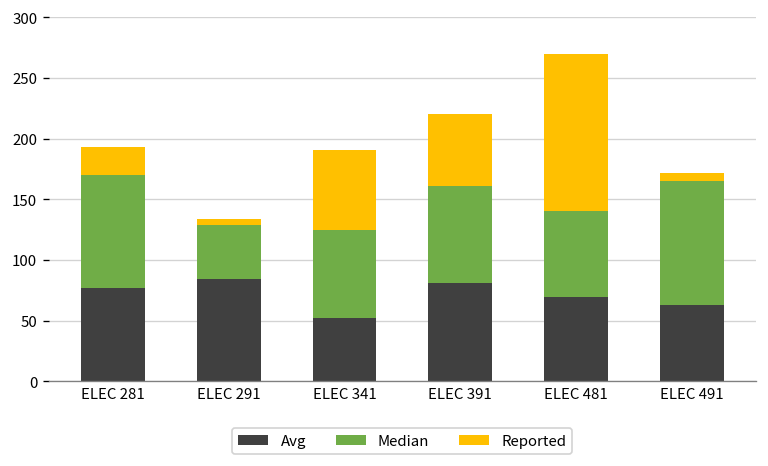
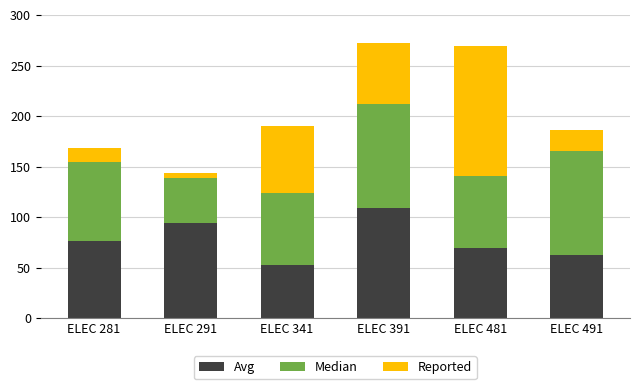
Median, ELEC 281: 94 -> 78
Reported, ELEC 281: 23 -> 14
Avg, ELEC 291: 84 -> 95
Avg, ELEC 391: 81 -> 109
Median, ELEC 391: 80 -> 103
Reported, ELEC 491: 6 -> 21
